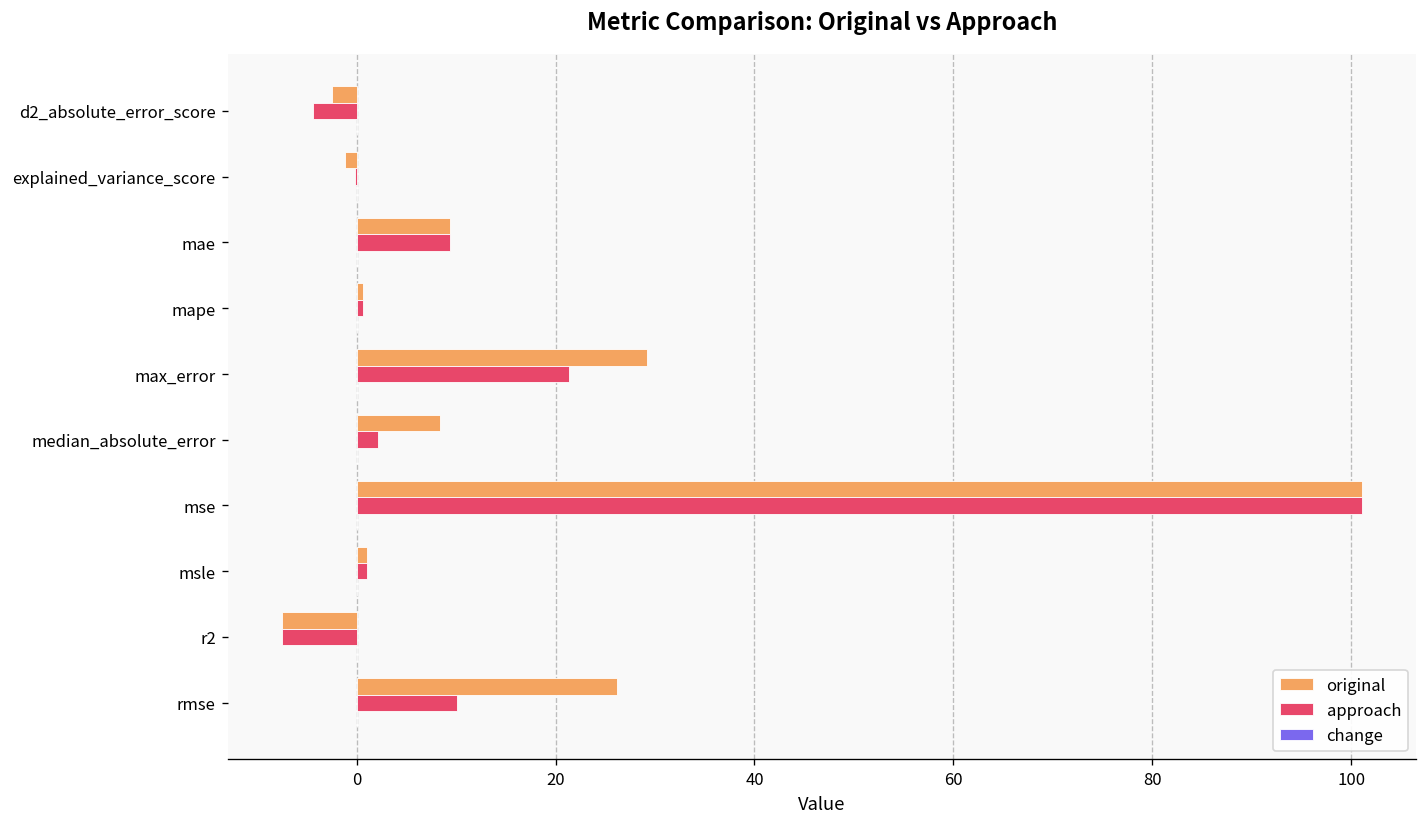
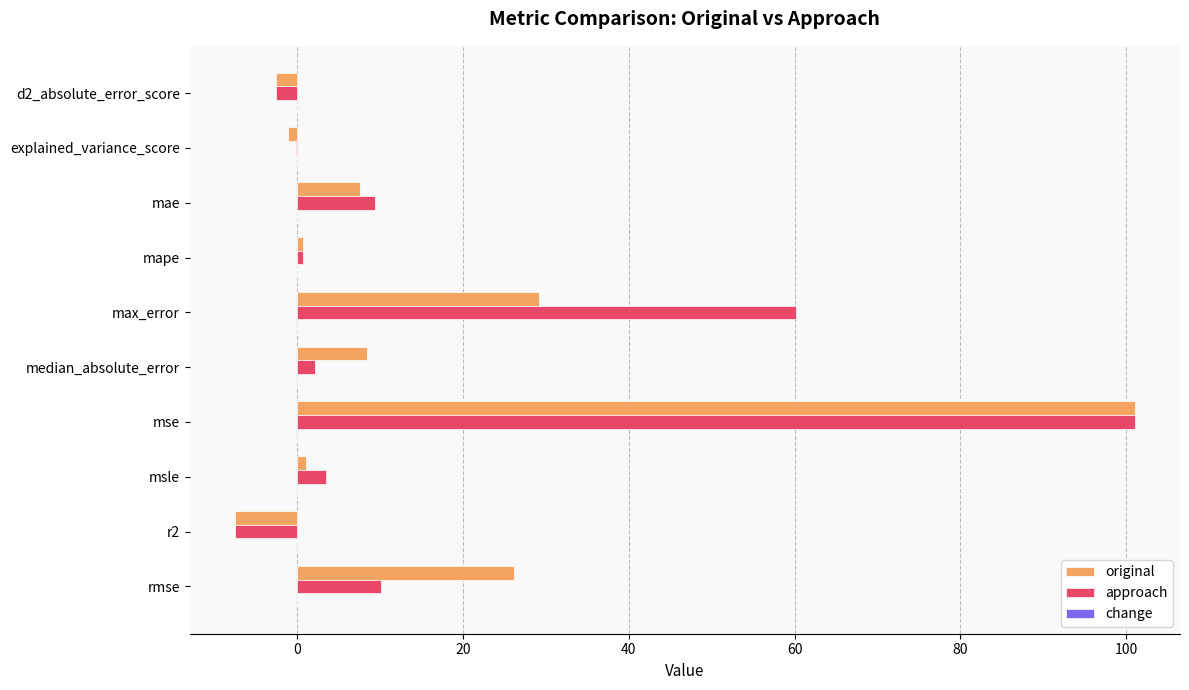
approach, d2_absolute_error_score: -4 -> -2
original, mae: 9 -> 8
approach, max_error: 21 -> 60
approach, msle: 1 -> 4
